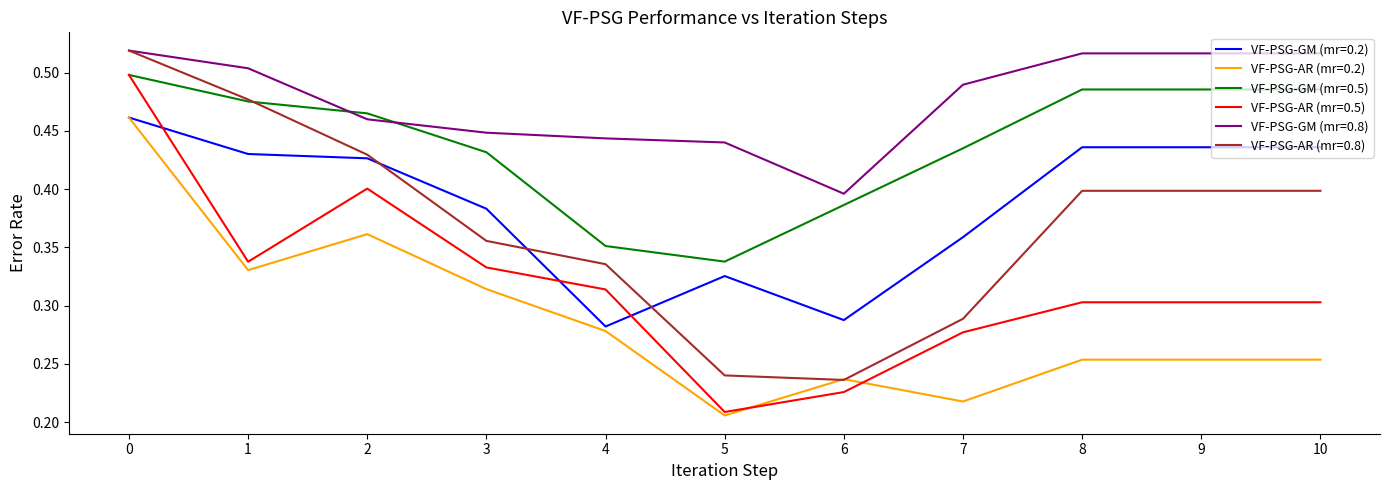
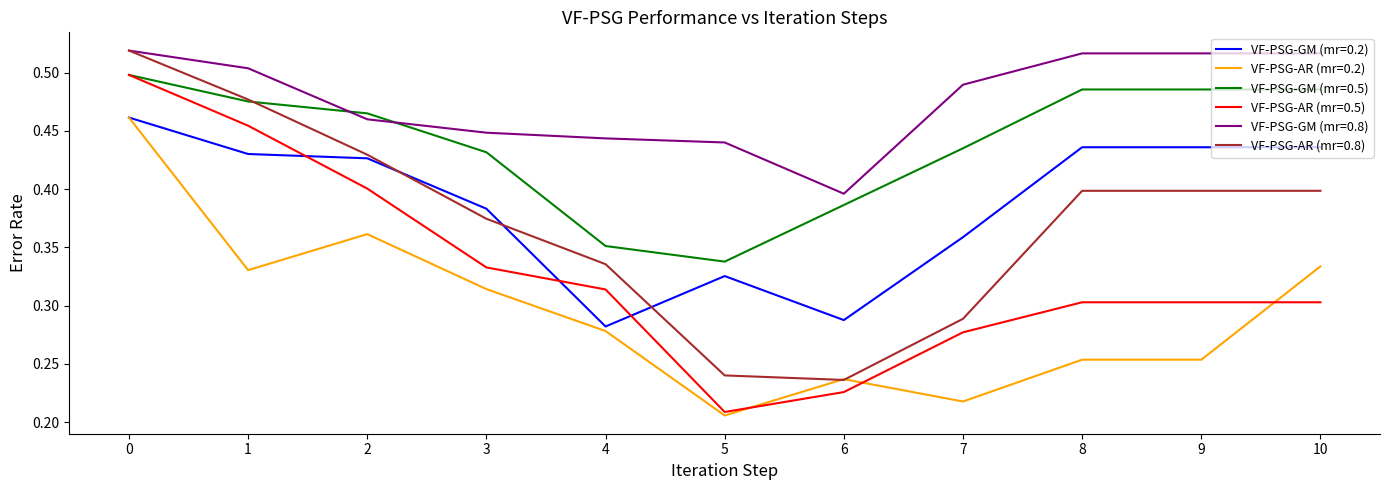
VF-PSG-AR (mr=0.5), 1: 0.338 -> 0.455
VF-PSG-AR (mr=0.8), 3: 0.356 -> 0.375
VF-PSG-AR (mr=0.2), 10: 0.254 -> 0.334
